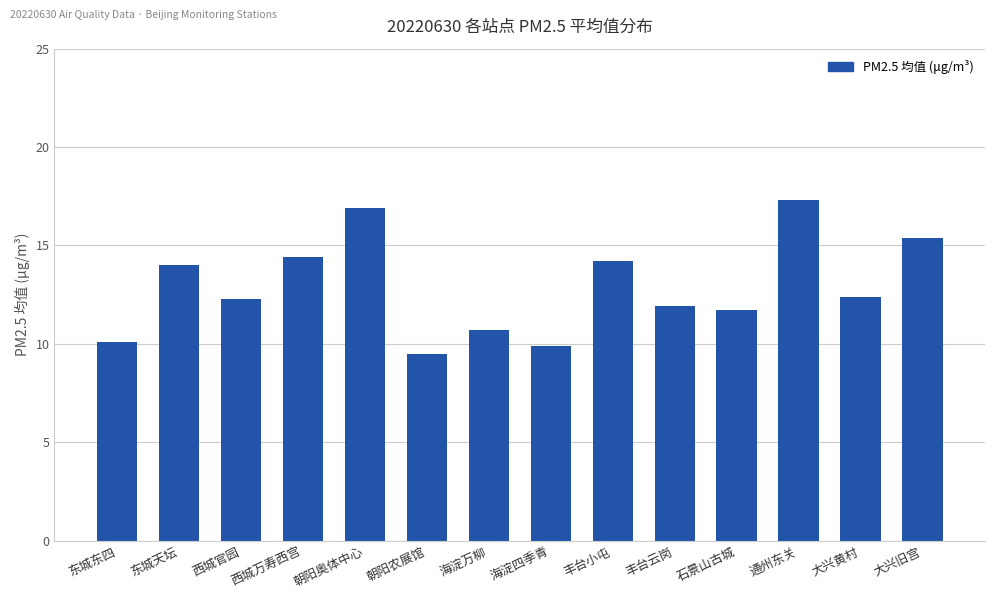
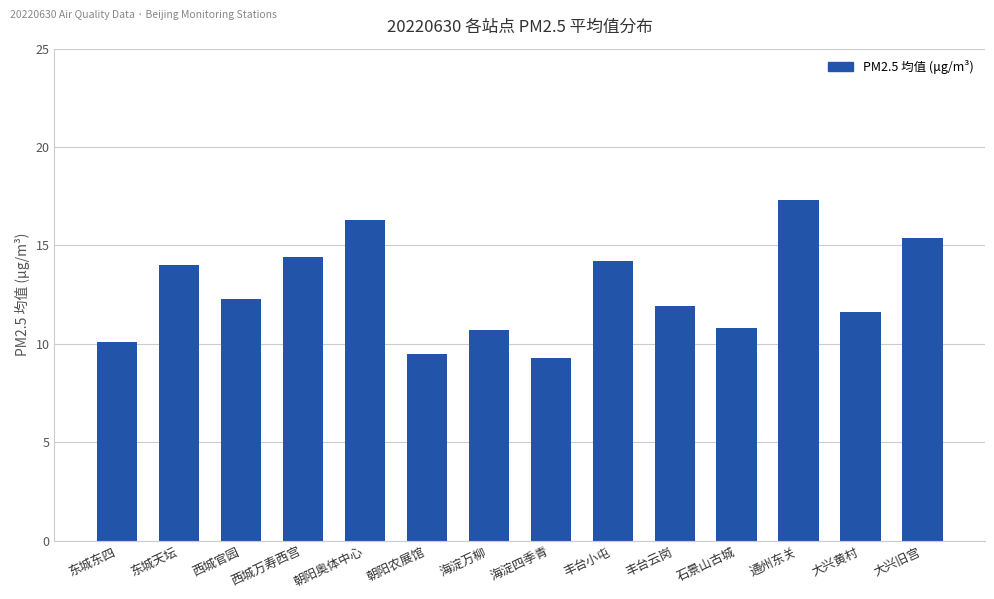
朝阳奥体中心: 16.9 -> 16.3
海淀四季青: 9.9 -> 9.3
石景山古城: 11.7 -> 10.8
大兴黄村: 12.4 -> 11.6
